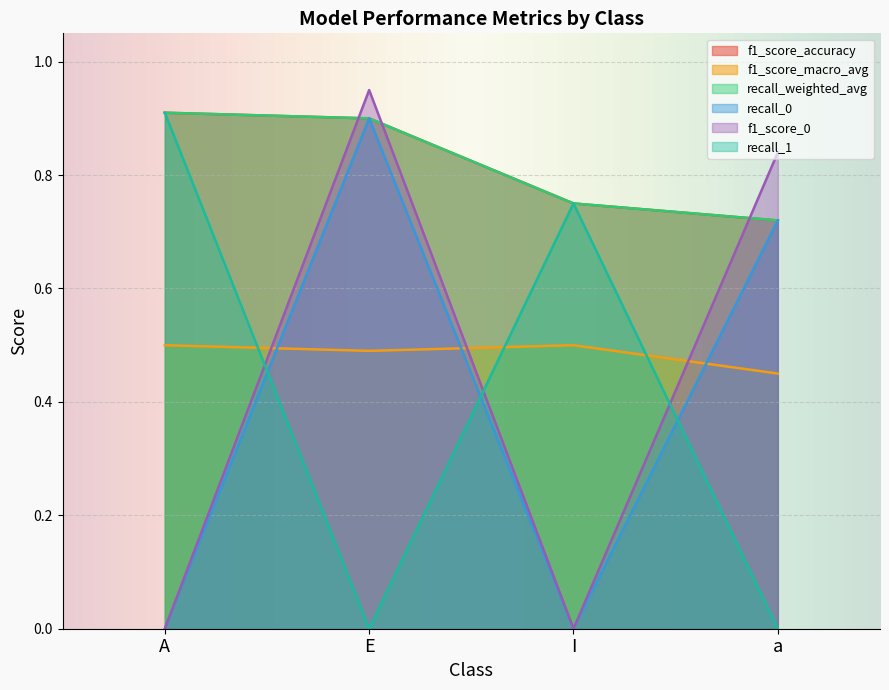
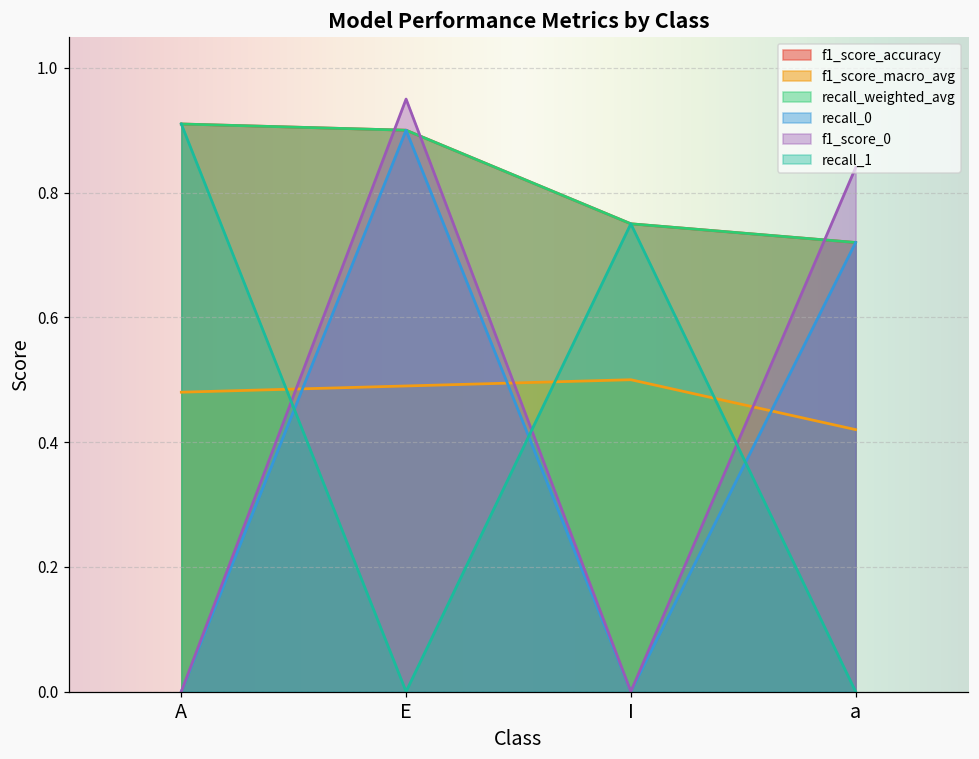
f1_score_macro_avg, A: 0.50 -> 0.48
f1_score_macro_avg, a: 0.45 -> 0.42
